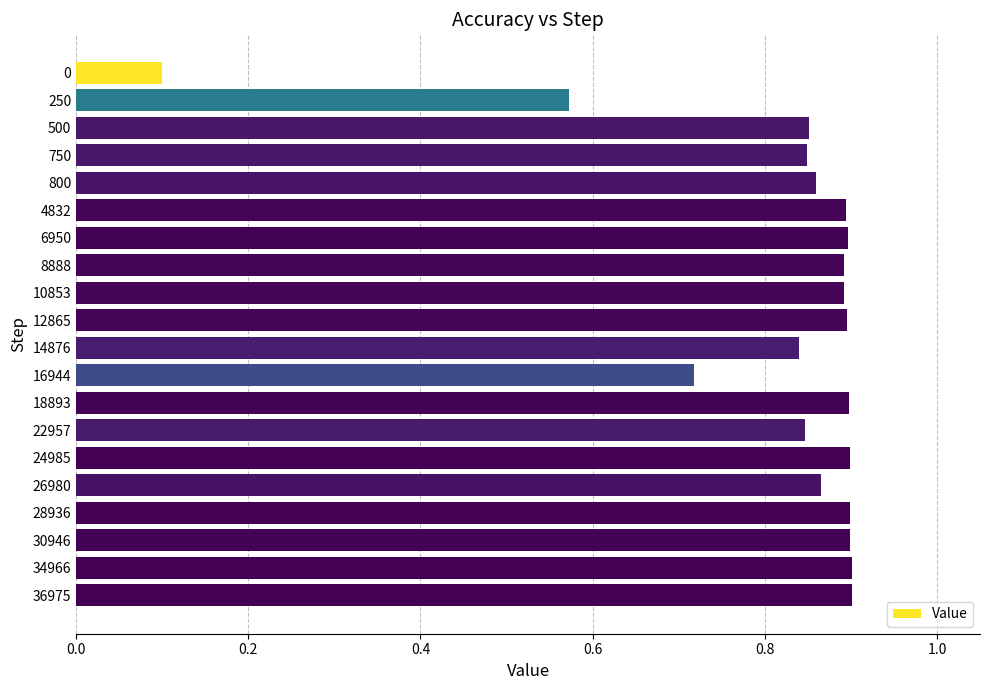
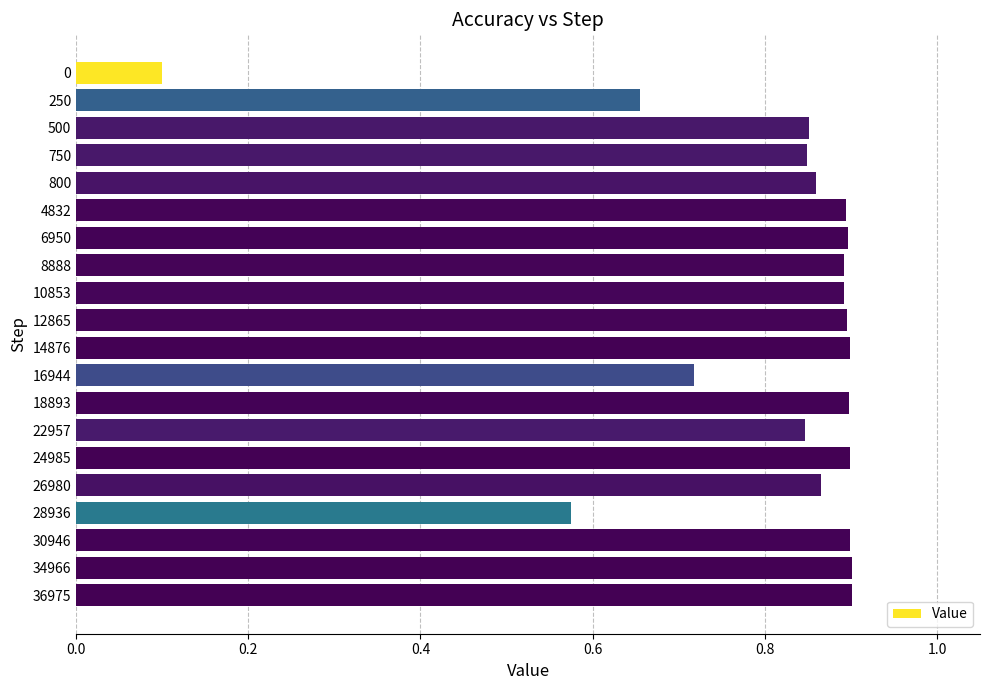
250: 0.57 -> 0.65
14876: 0.84 -> 0.90
28936: 0.90 -> 0.58
